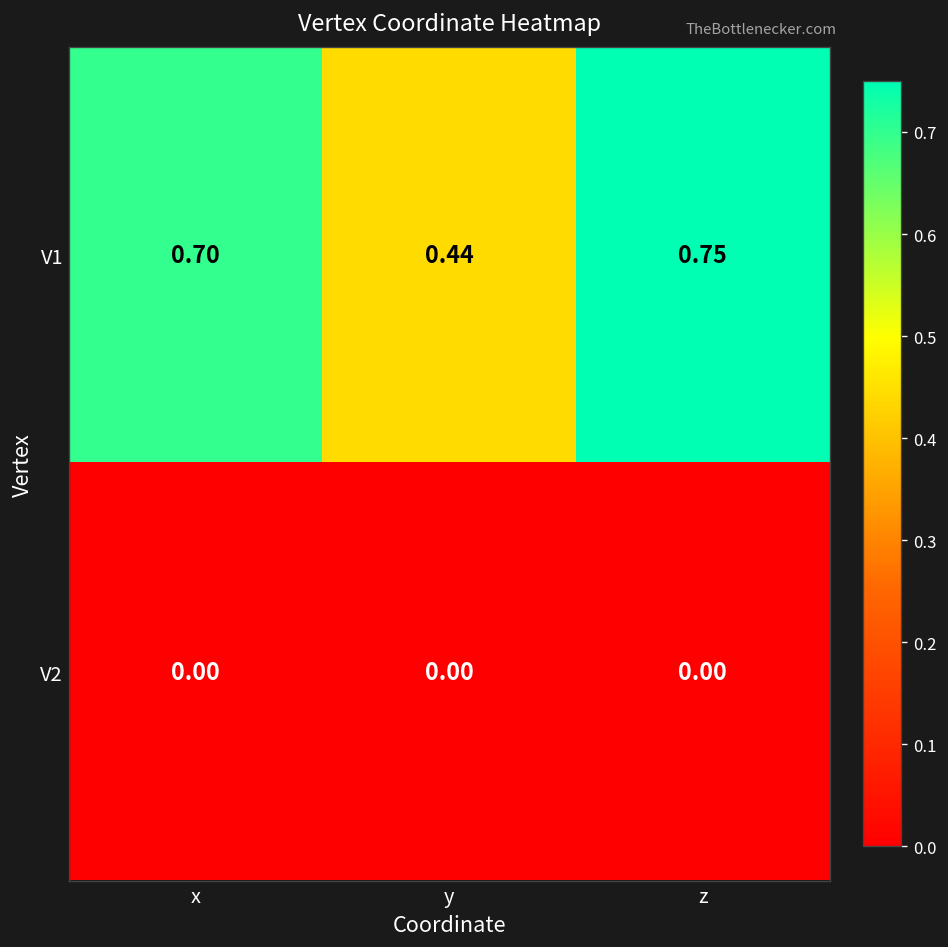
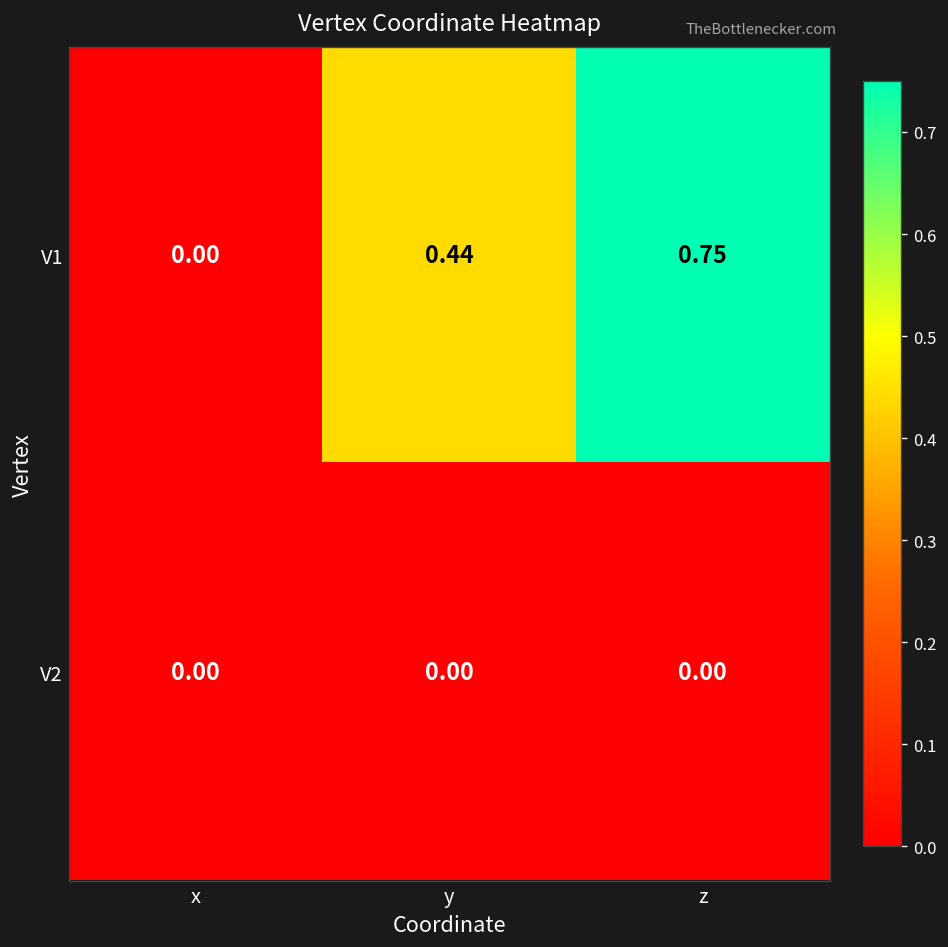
V1, x: 0.70 -> 0.00
